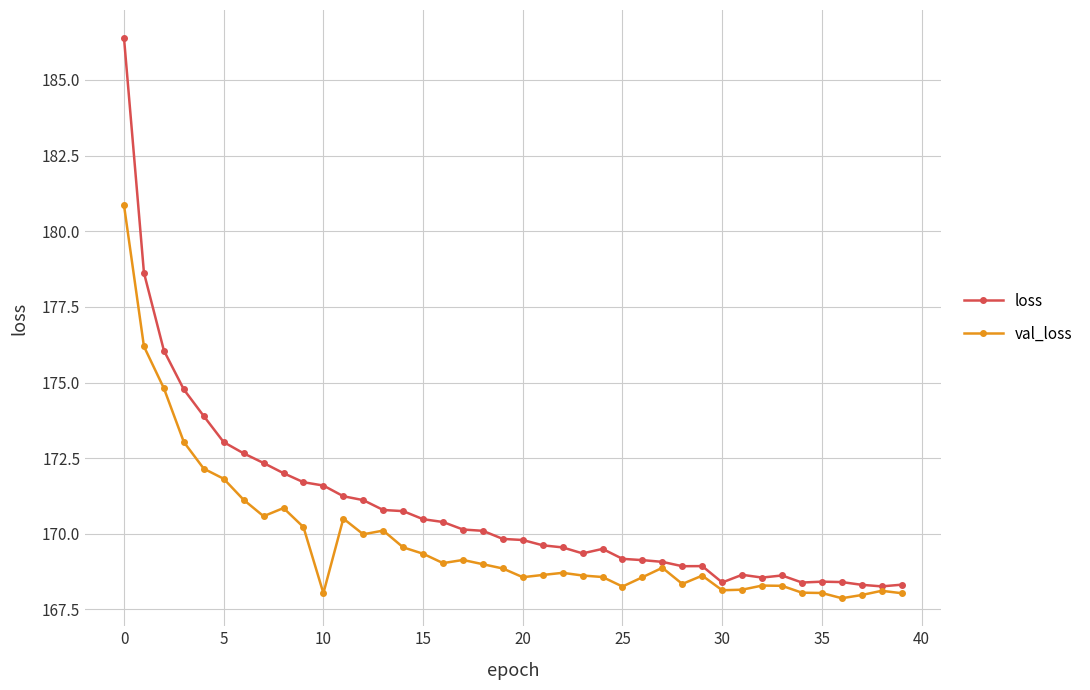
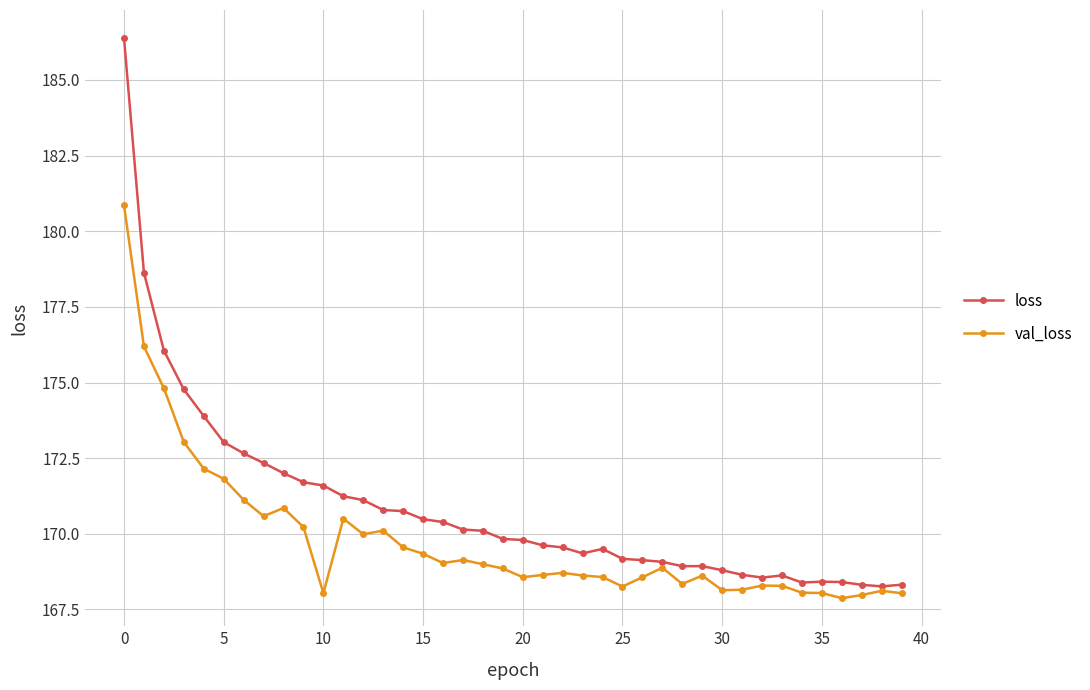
loss, 30: 168.4 -> 168.8
